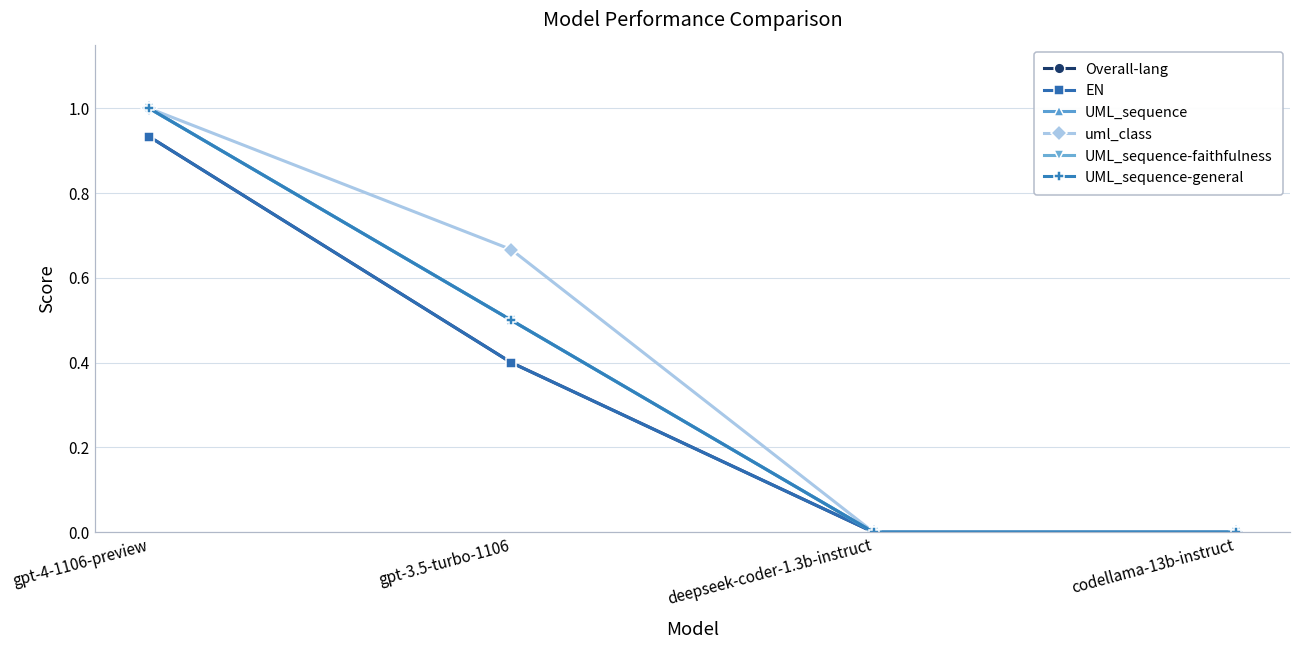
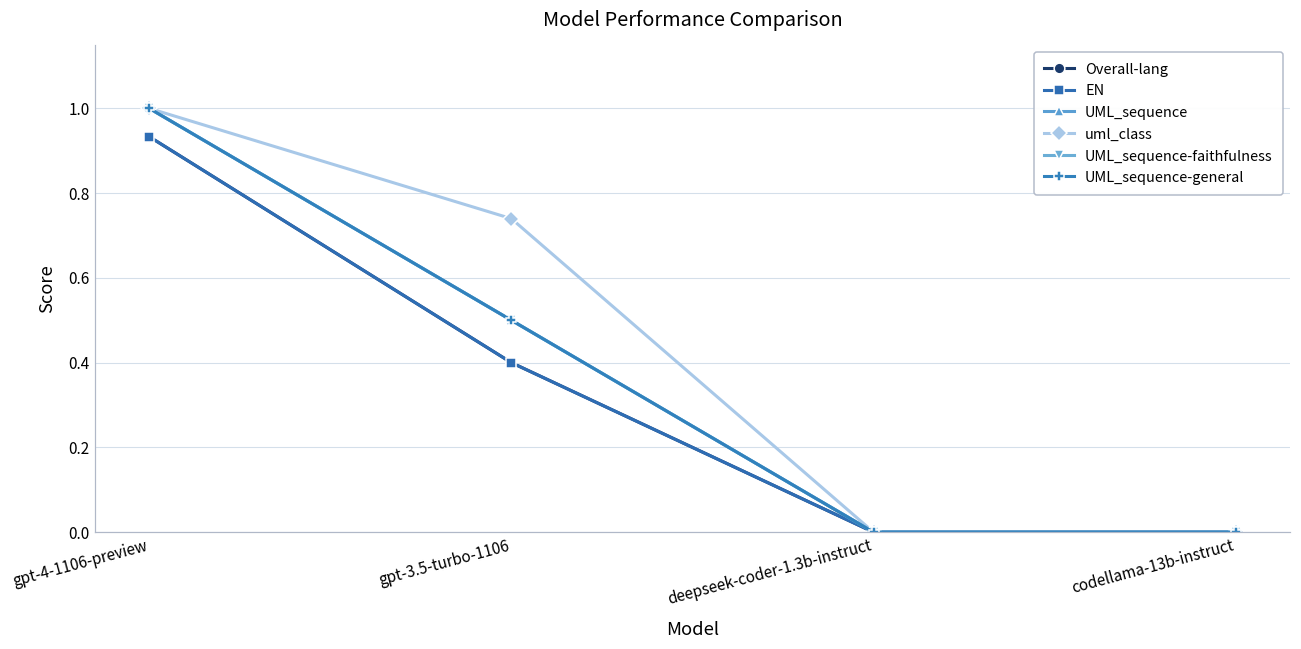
uml_class, gpt-3.5-turbo-1106: 0.67 -> 0.74
